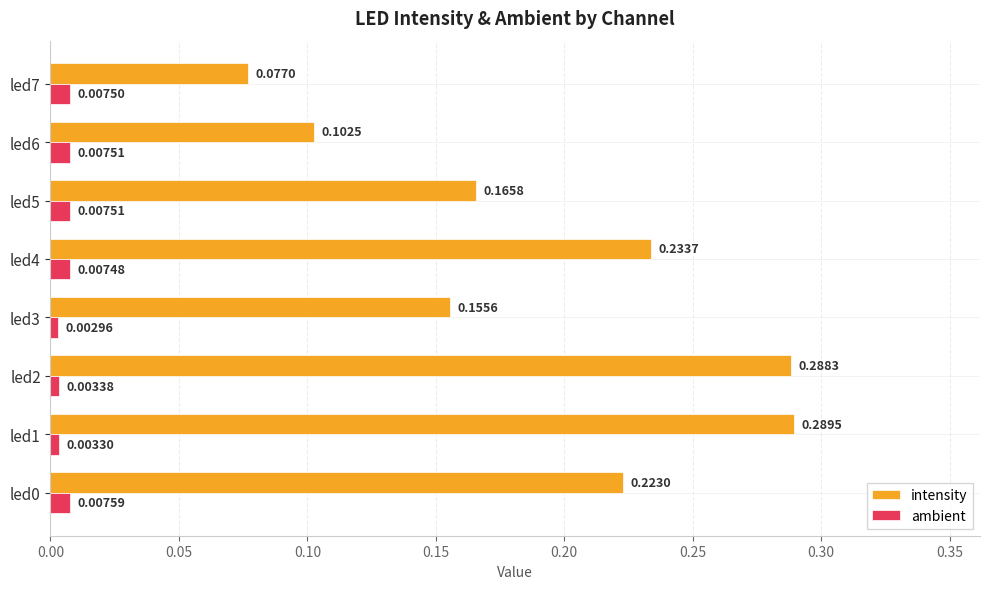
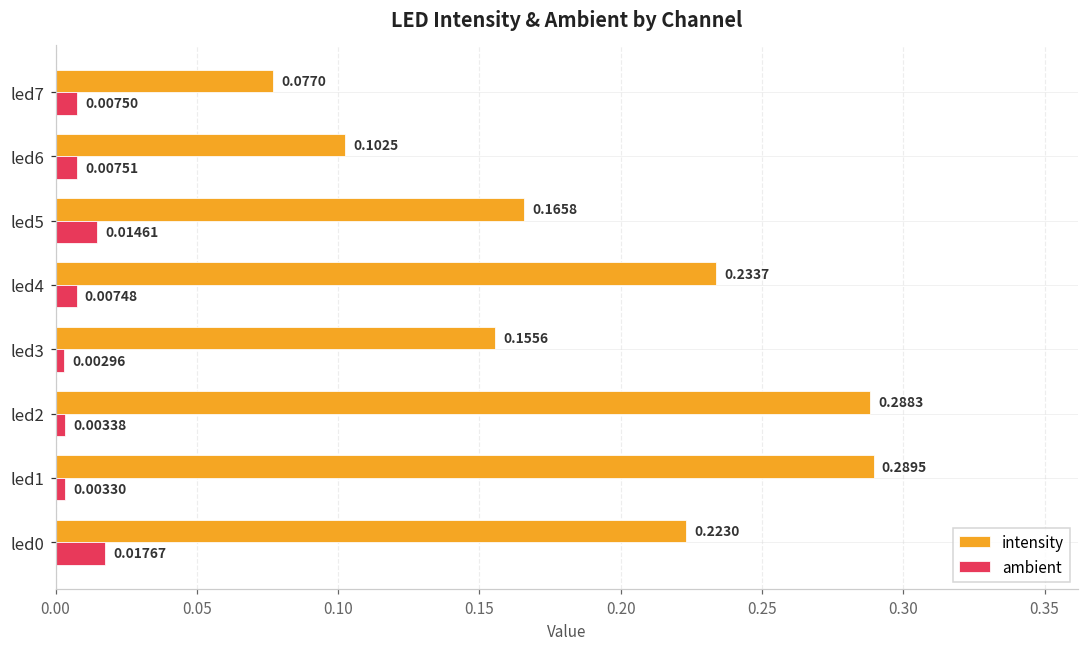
ambient, led5: 0.00751 -> 0.01461
ambient, led0: 0.00759 -> 0.01767
